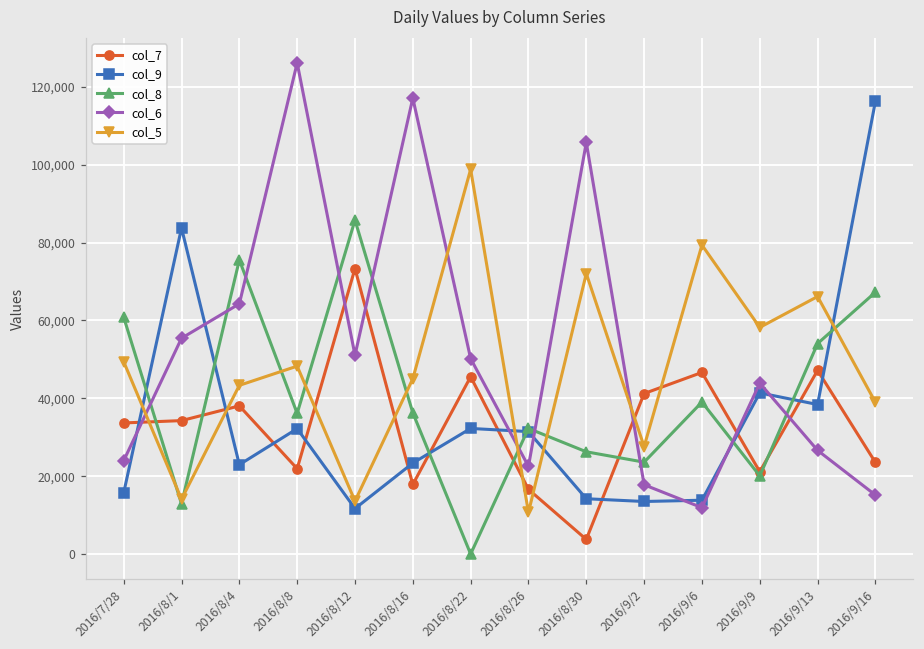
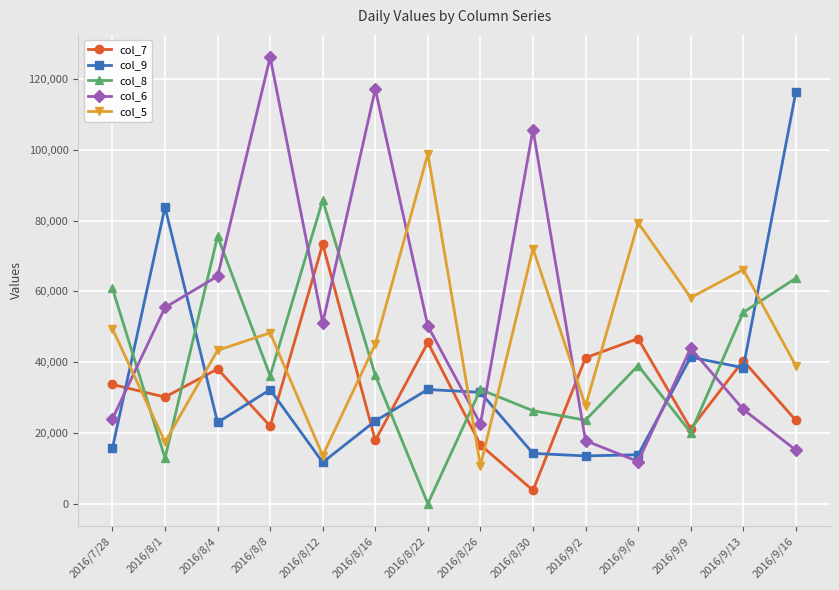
col_7, 2016/8/1: 34,000 -> 30,000
col_5, 2016/8/1: 14,000 -> 17,000
col_7, 2016/9/13: 47,000 -> 40,000
col_8, 2016/9/16: 67,000 -> 64,000
